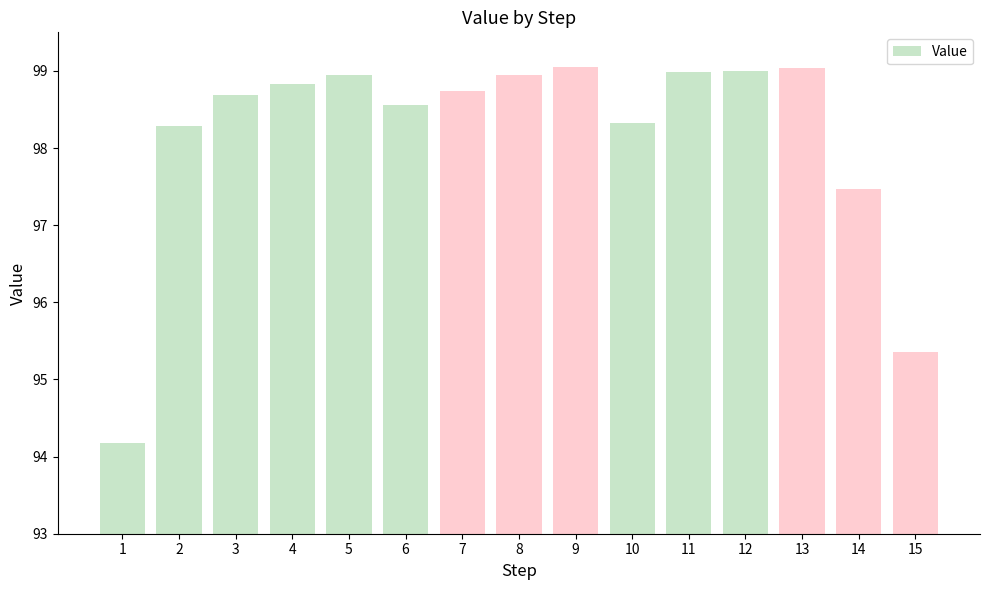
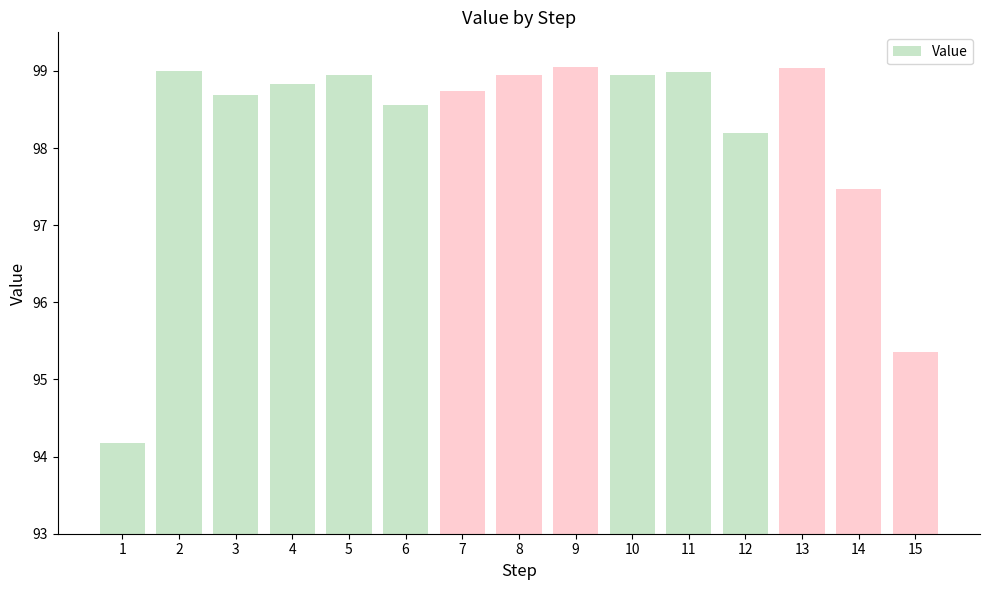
2: 98.3 -> 99.0
10: 98.3 -> 98.9
12: 99.0 -> 98.2
